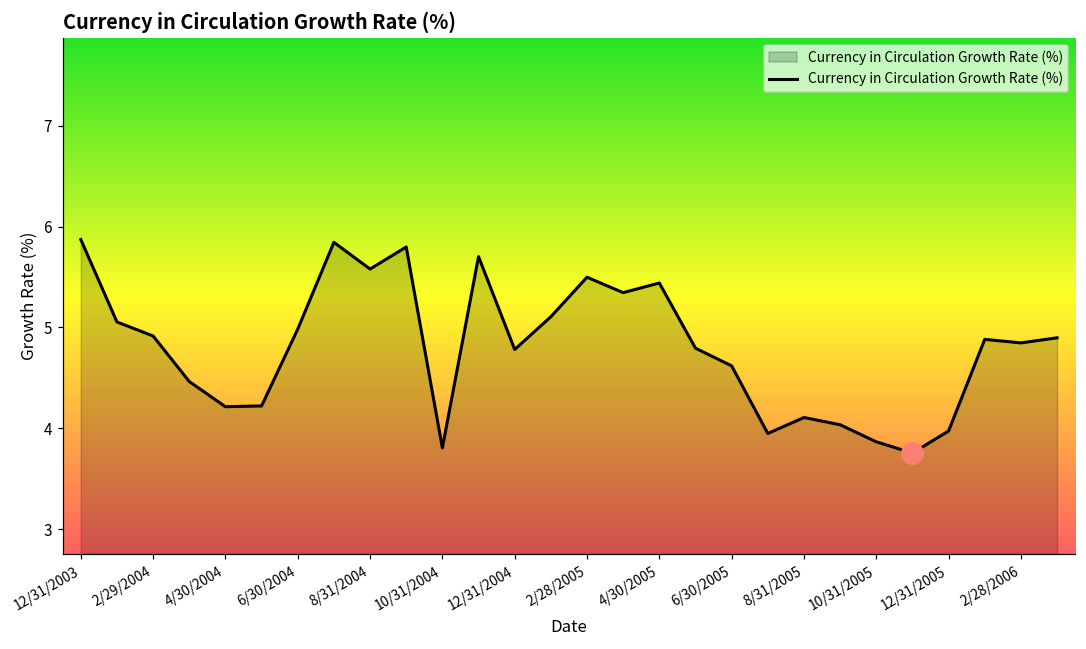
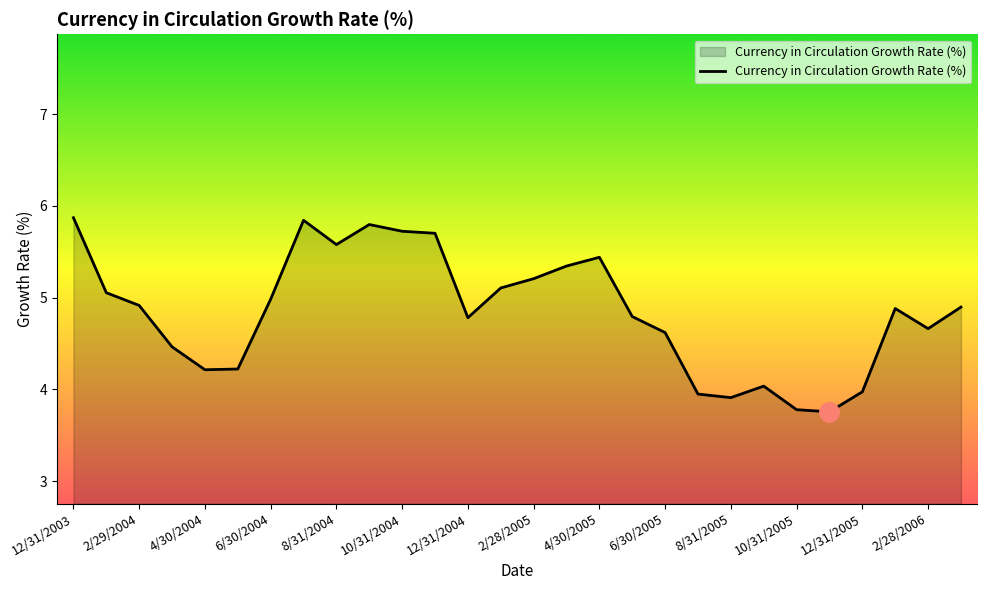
Currency in Circulation Growth Rate (%), 10/31/2004: 3.8 -> 5.7
Currency in Circulation Growth Rate (%), 2/28/2005: 5.5 -> 5.2
Currency in Circulation Growth Rate (%), 8/31/2005: 4.1 -> 3.9
Currency in Circulation Growth Rate (%), 10/31/2005: 3.9 -> 3.8
Currency in Circulation Growth Rate (%), 2/28/2006: 4.8 -> 4.7
